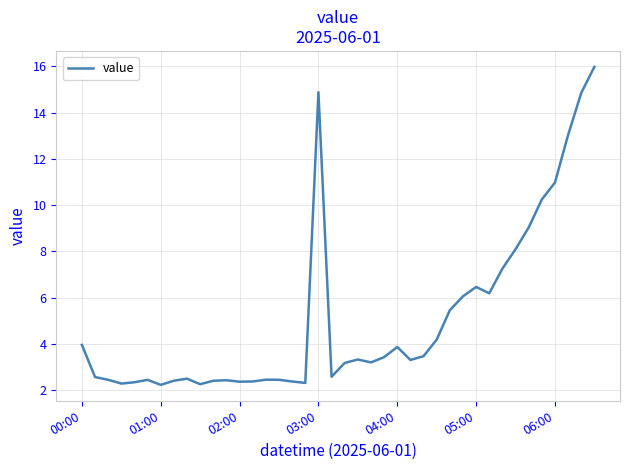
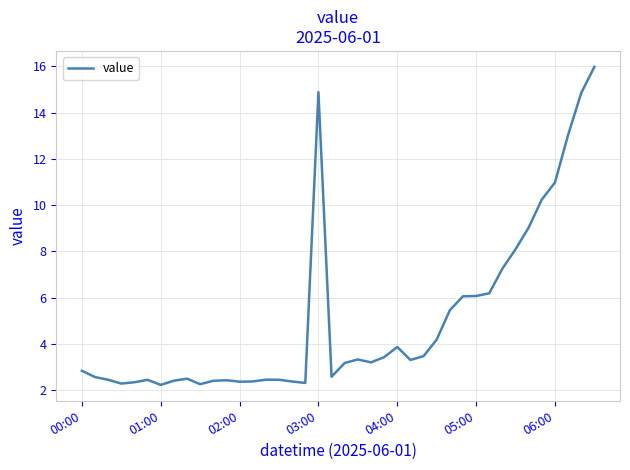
00:00: 4.0 -> 2.8
05:00: 6.5 -> 6.1
